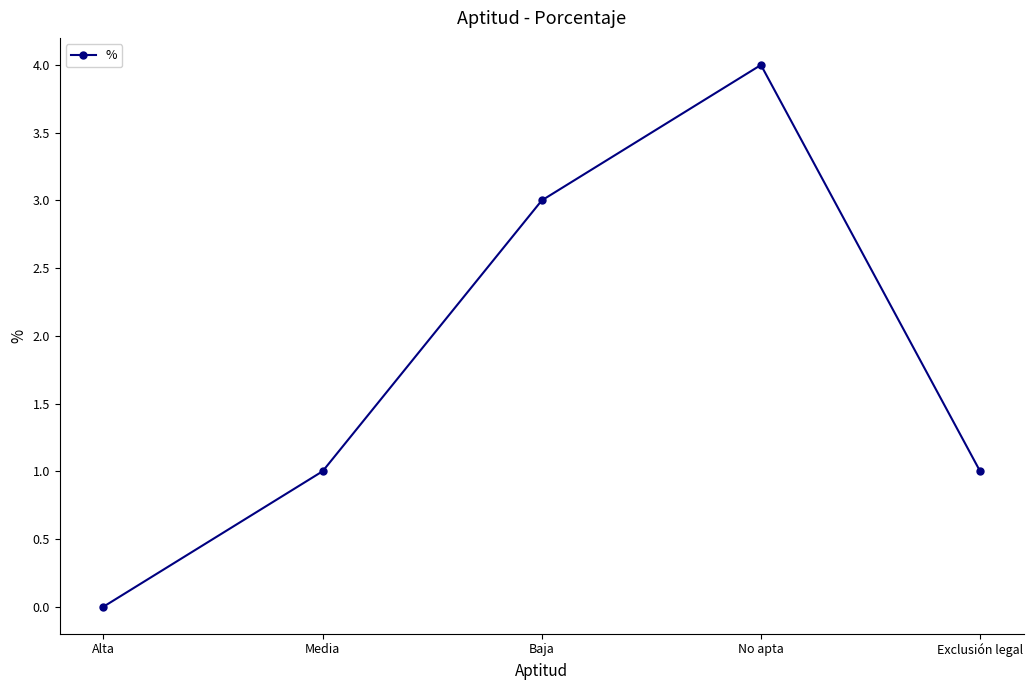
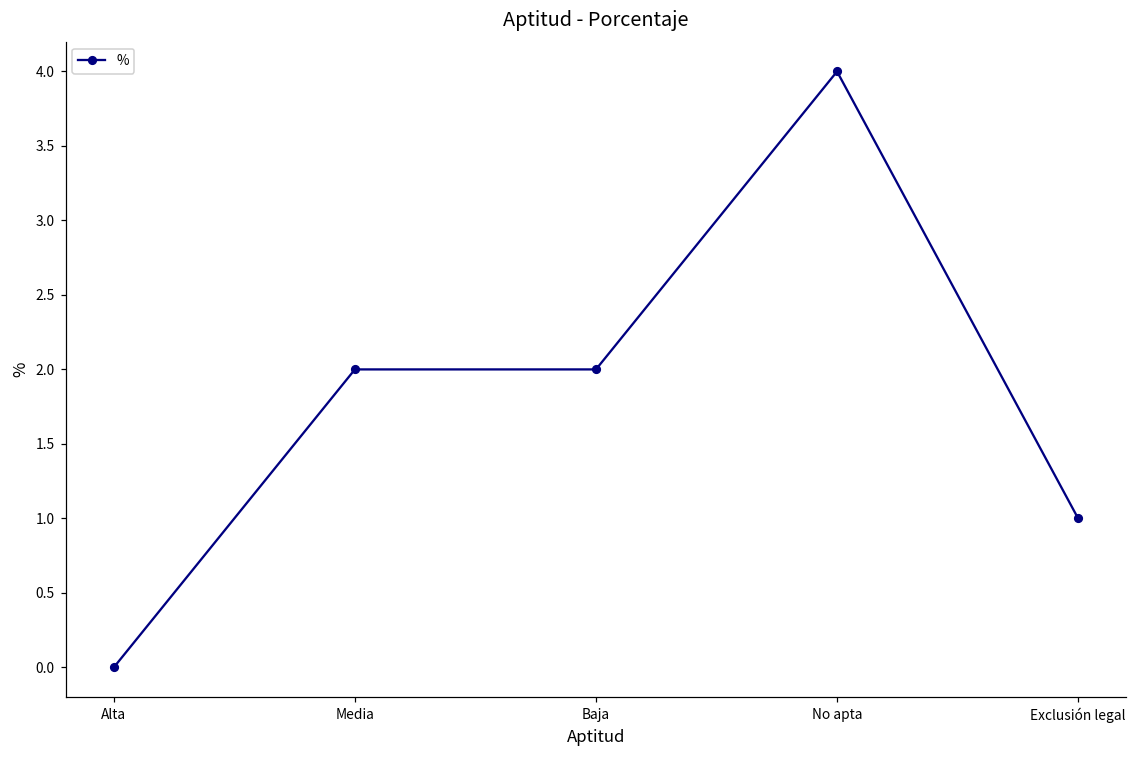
Media: 1 -> 2
Baja: 3 -> 2
